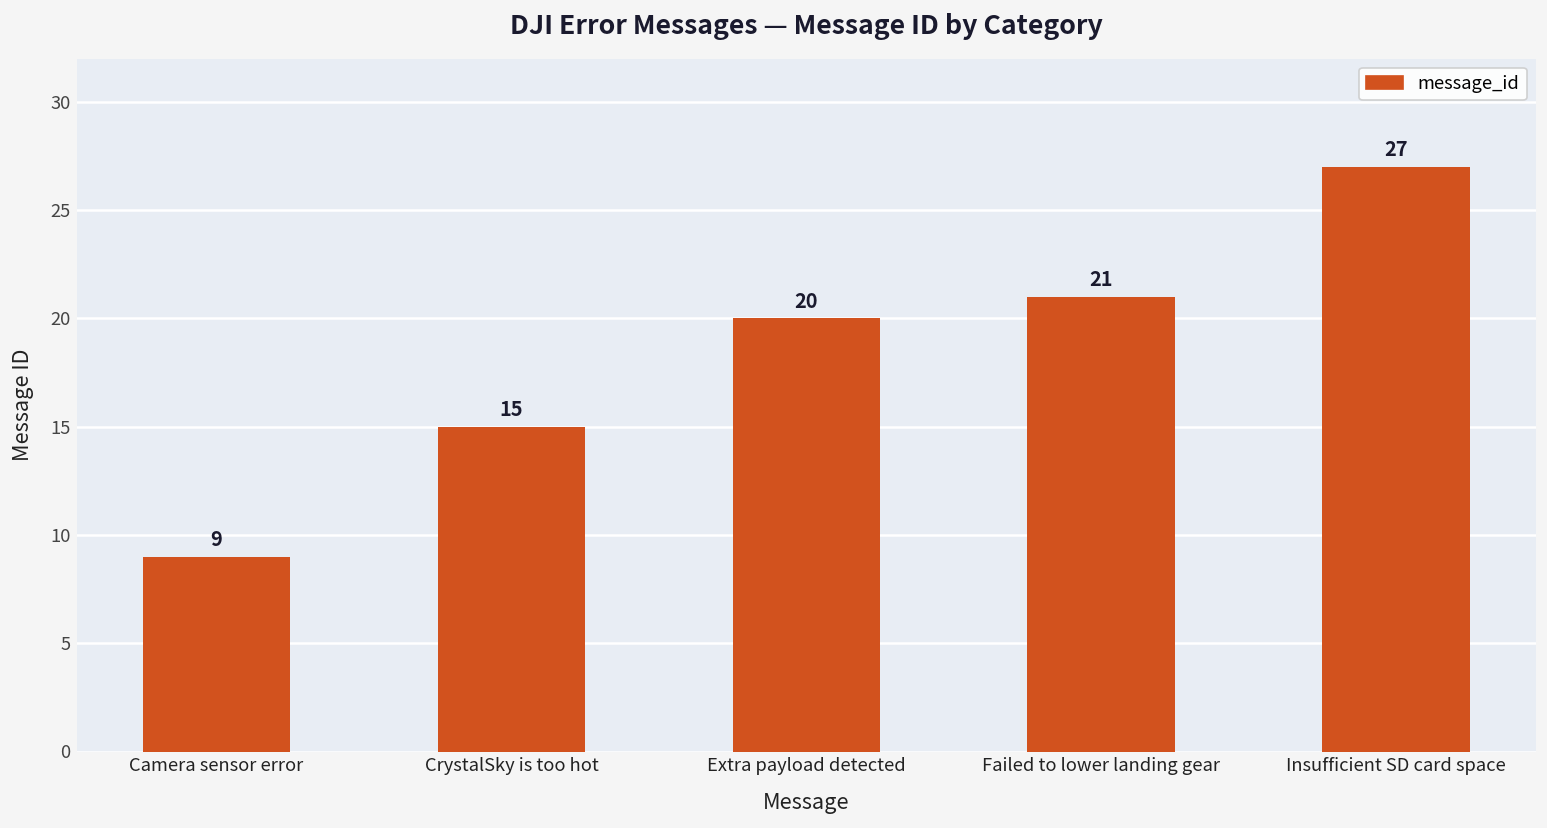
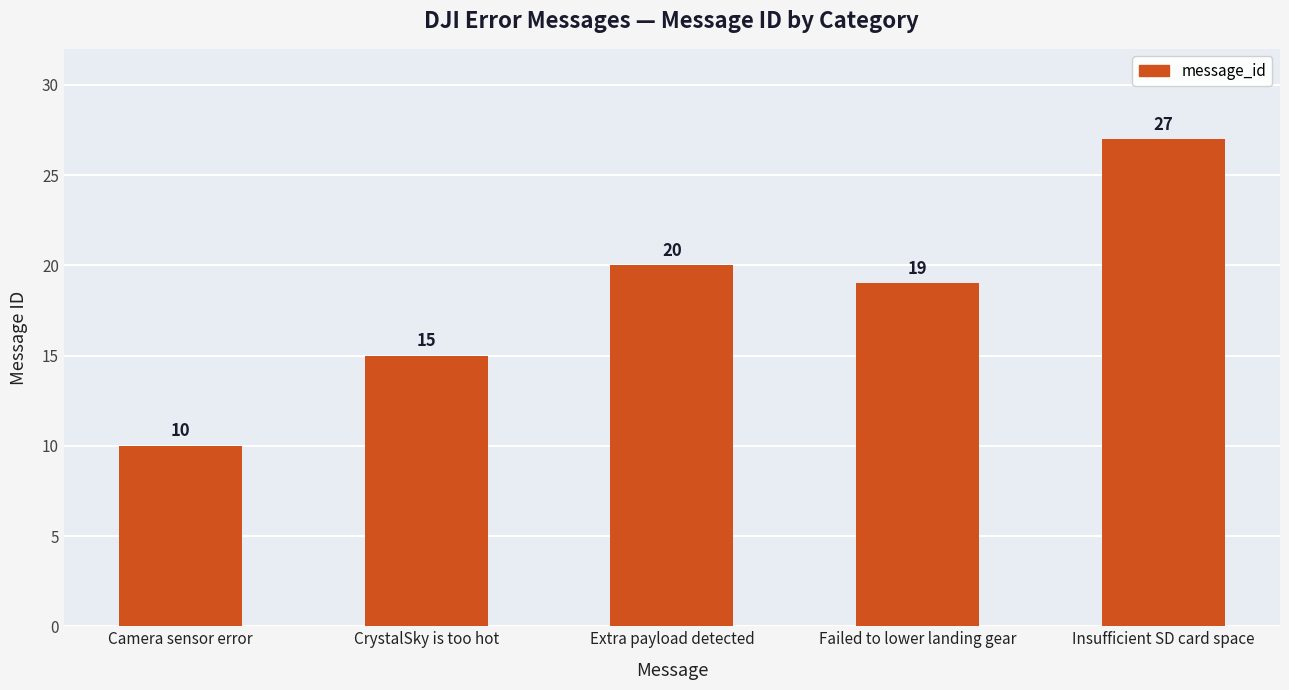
Camera sensor error: 9 -> 10
Failed to lower landing gear: 21 -> 19
